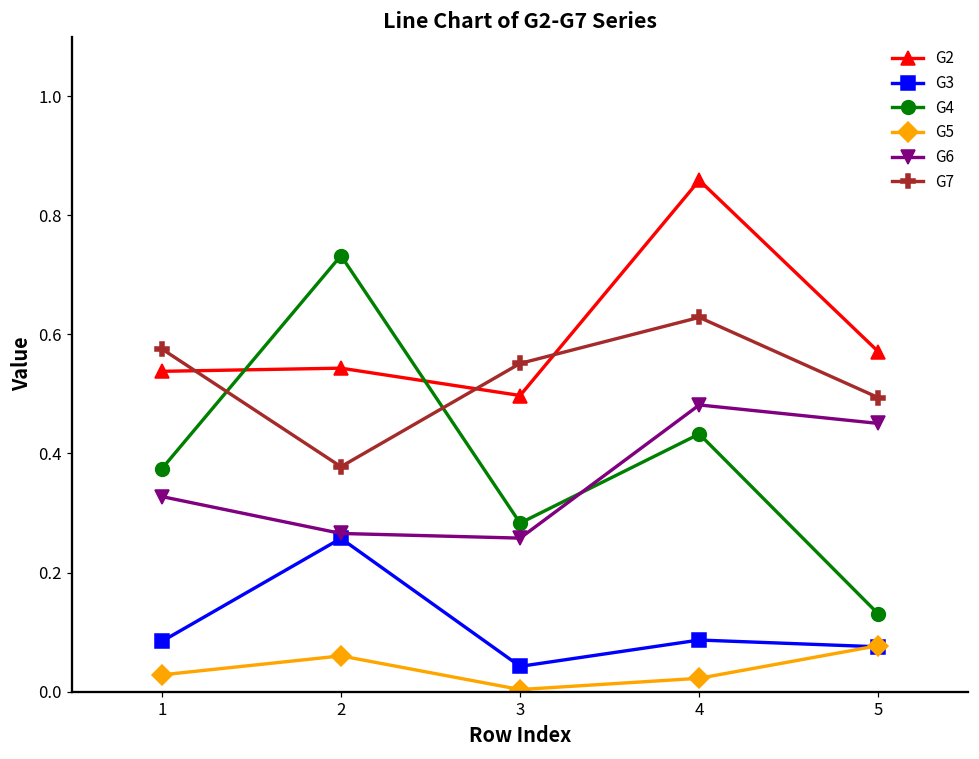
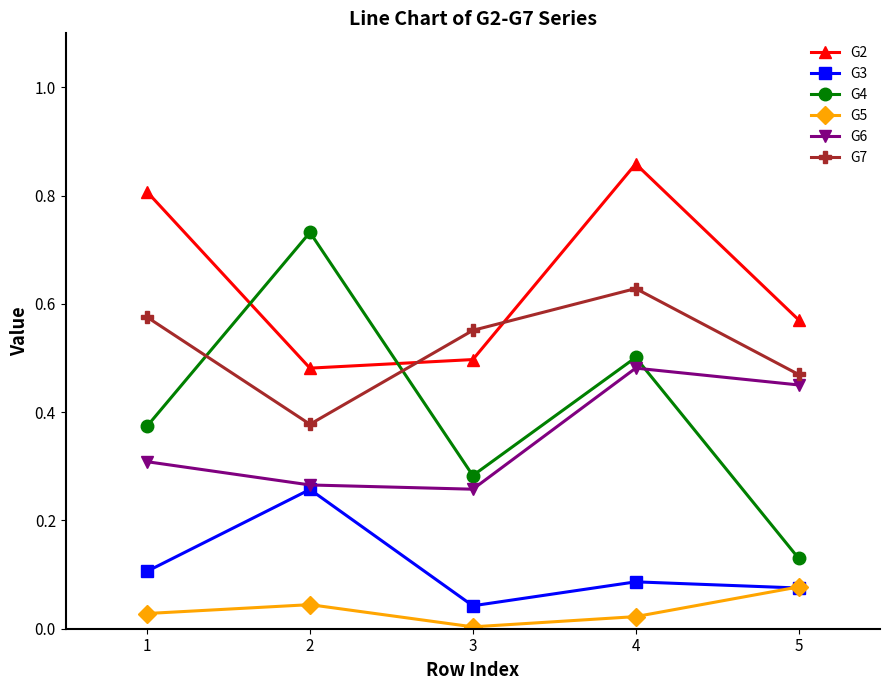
G2, 1: 0.54 -> 0.81
G3, 1: 0.08 -> 0.11
G6, 1: 0.33 -> 0.31
G2, 2: 0.54 -> 0.48
G5, 2: 0.06 -> 0.04
G4, 4: 0.43 -> 0.50
G7, 5: 0.49 -> 0.47
